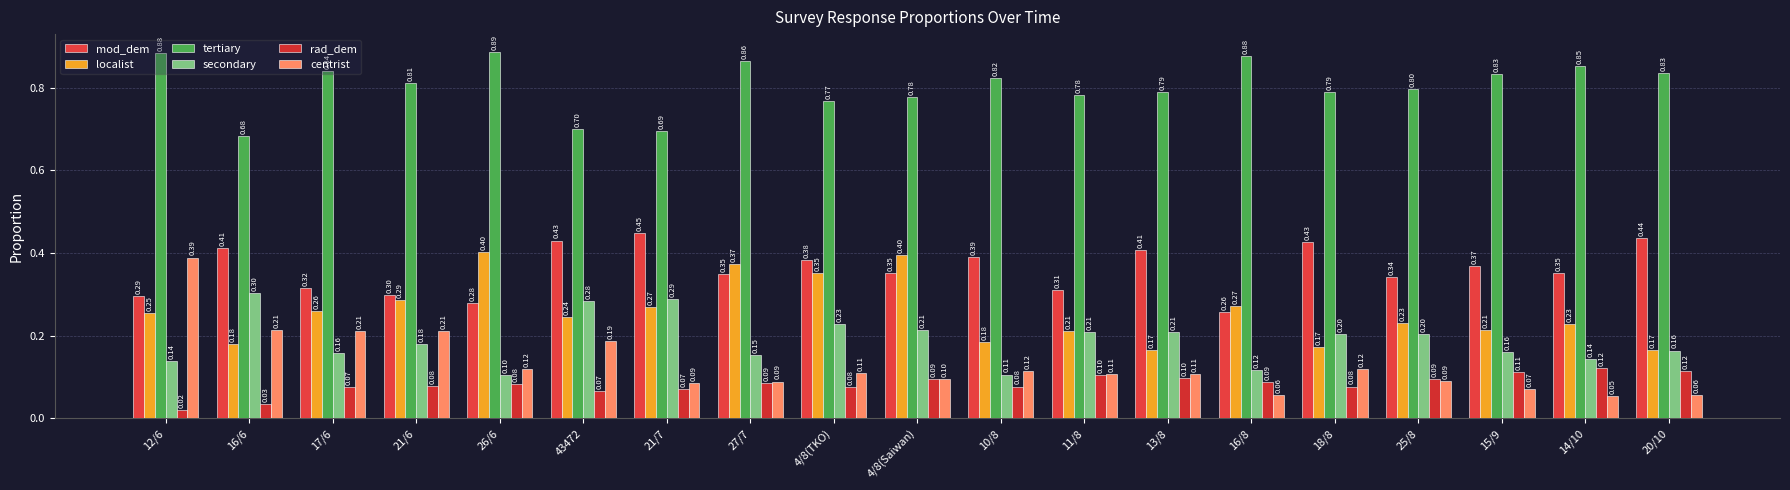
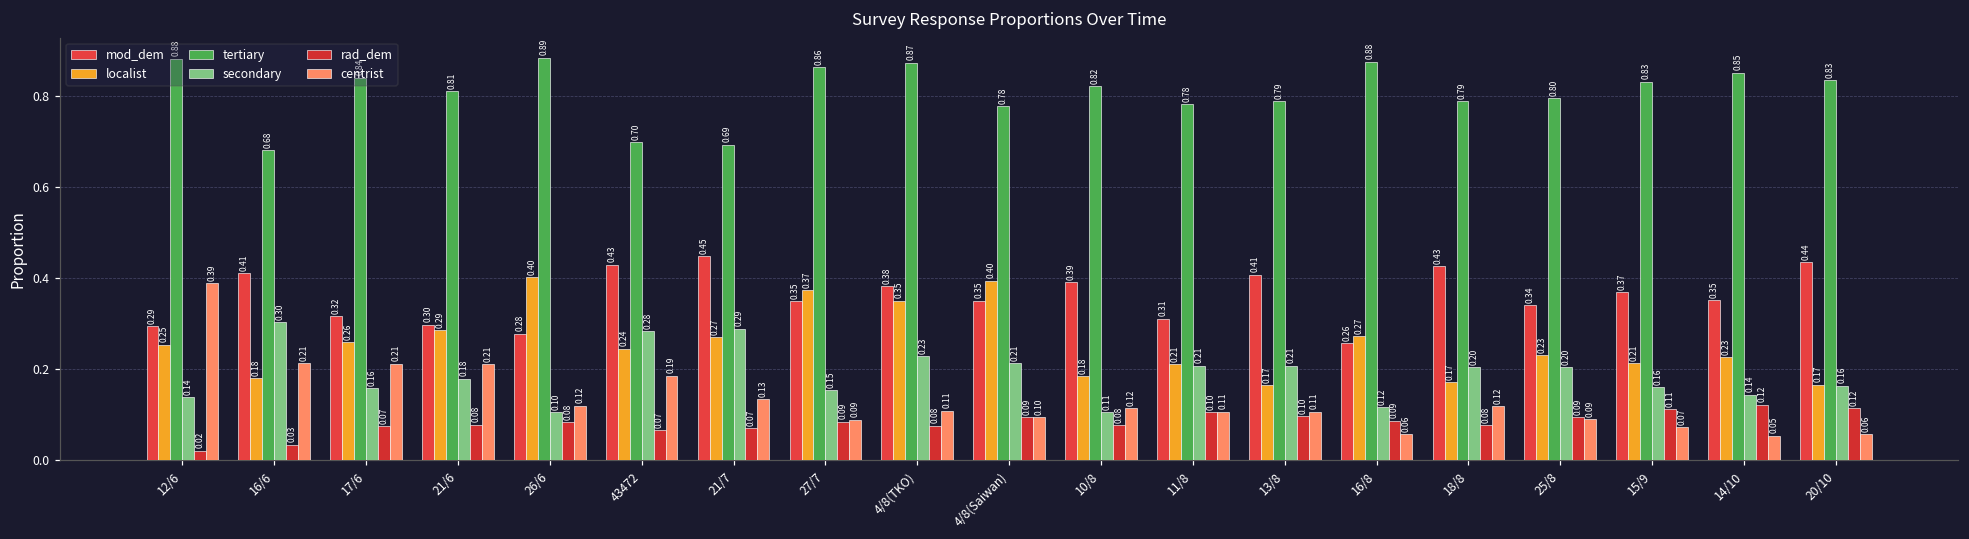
centrist, 21/7: 0.09 -> 0.13
tertiary, 4/8(TKO): 0.77 -> 0.87
